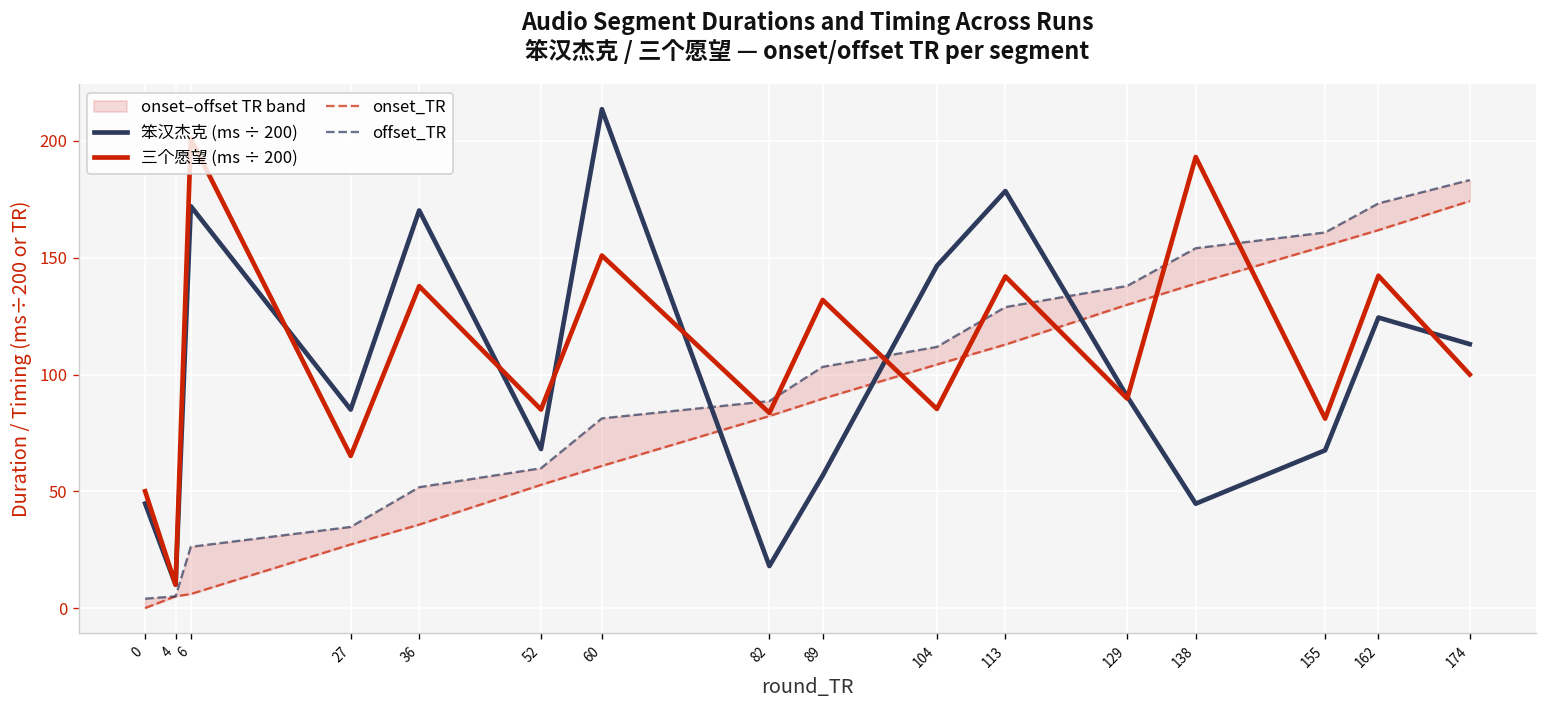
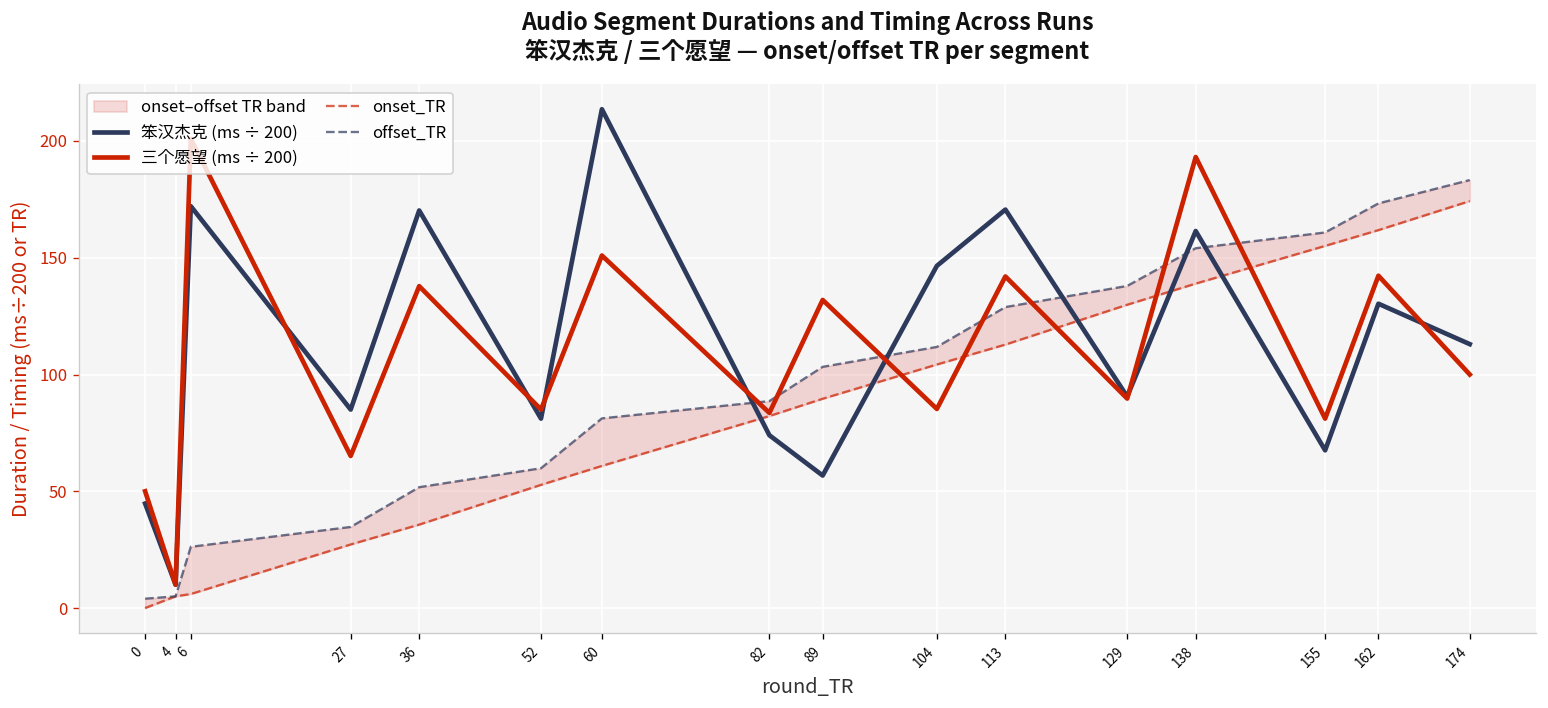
笨汉杰克 (ms ÷ 200), 52: 68 -> 81
笨汉杰克 (ms ÷ 200), 82: 18 -> 74
笨汉杰克 (ms ÷ 200), 113: 179 -> 171
笨汉杰克 (ms ÷ 200), 138: 45 -> 161
笨汉杰克 (ms ÷ 200), 162: 124 -> 130
